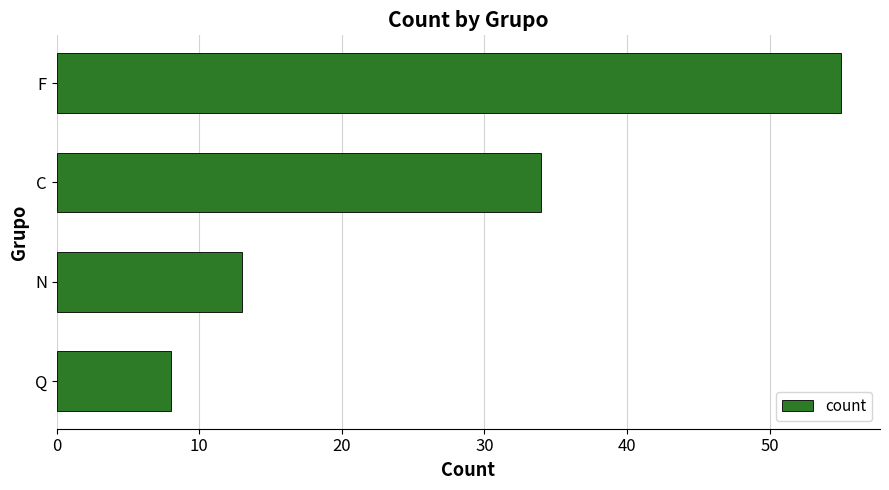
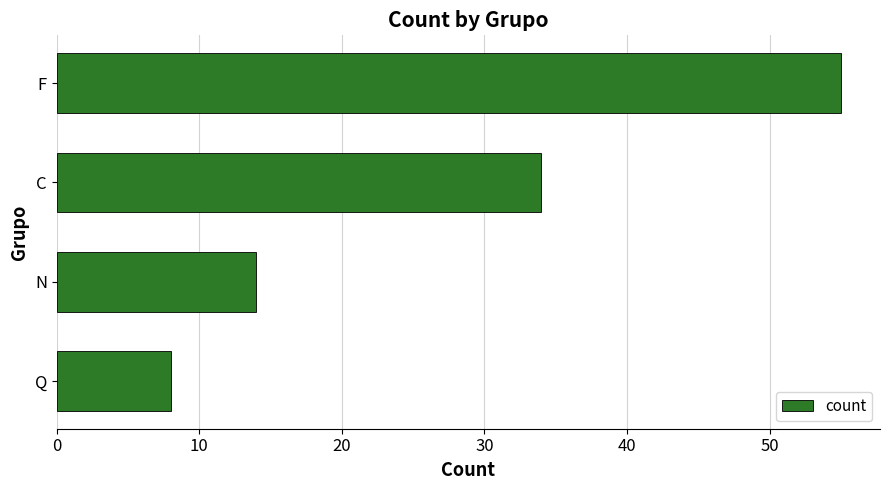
N: 13 -> 14
